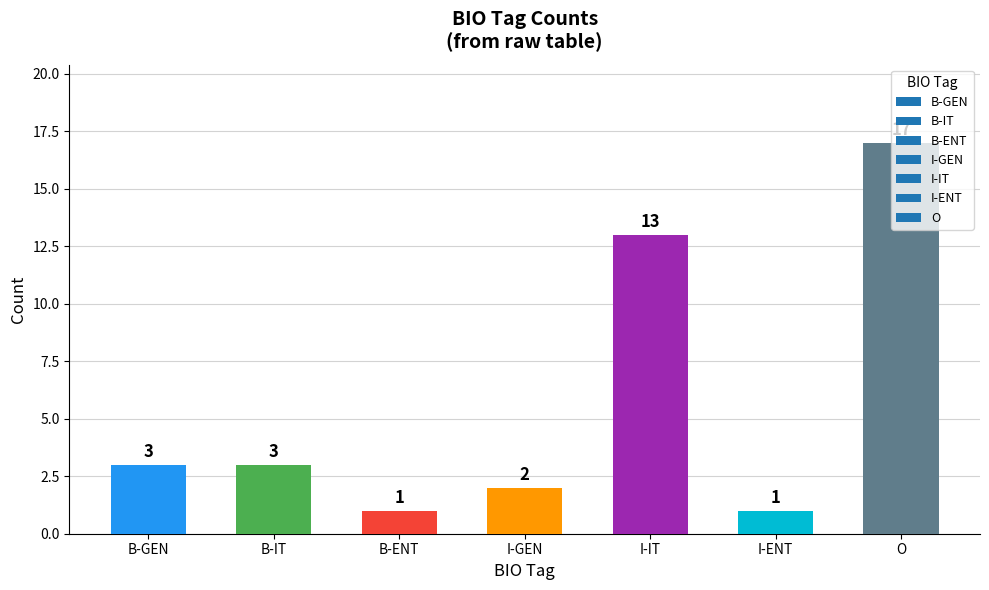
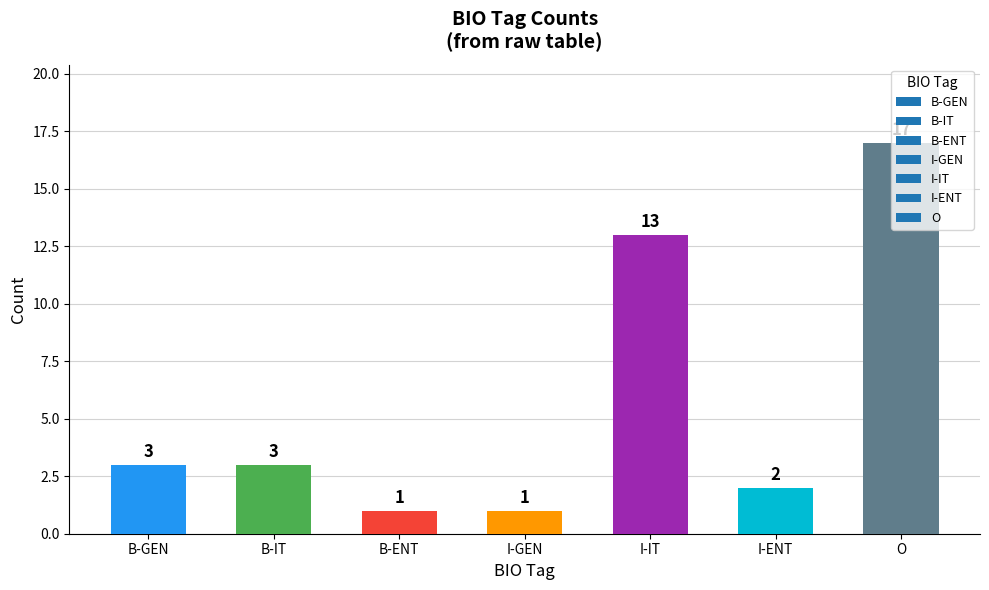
I-GEN: 2 -> 1
I-ENT: 1 -> 2
